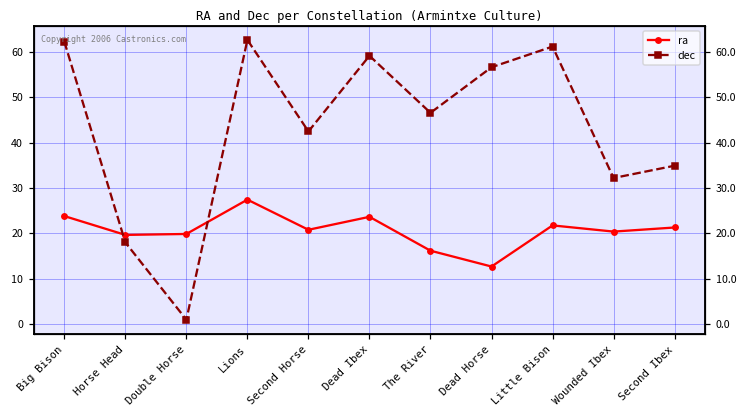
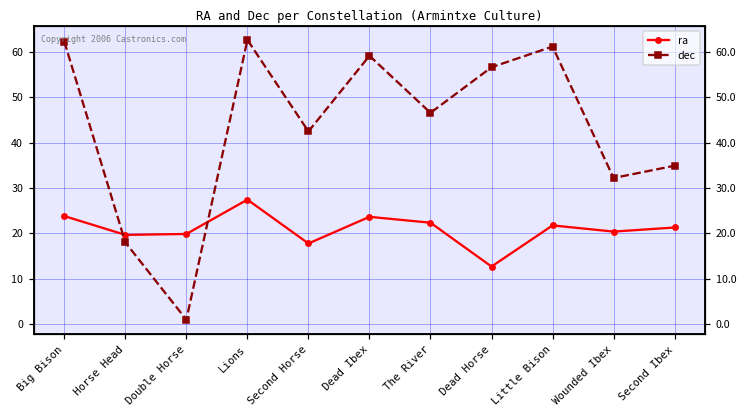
ra, Second Horse: 21 -> 18
ra, The River: 16 -> 22
